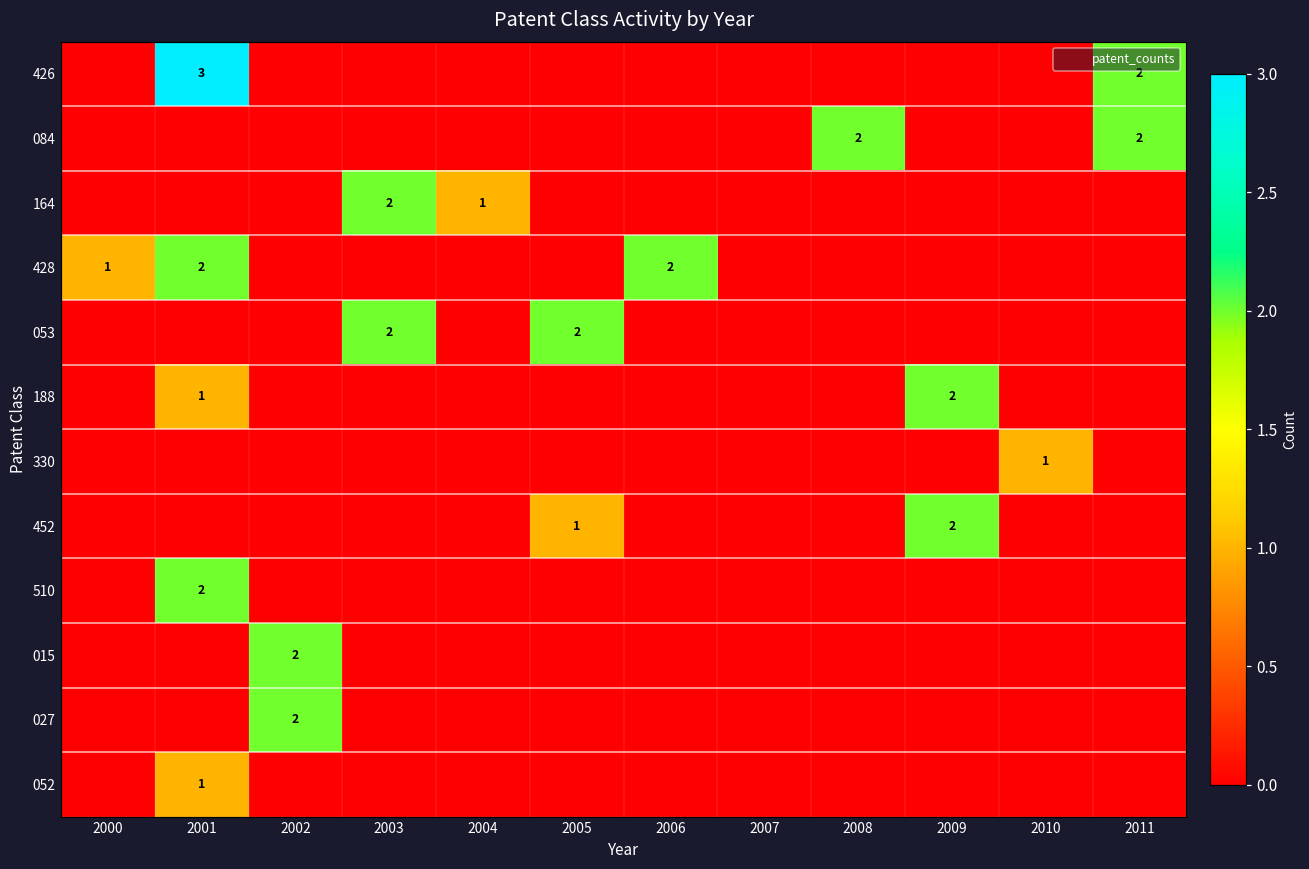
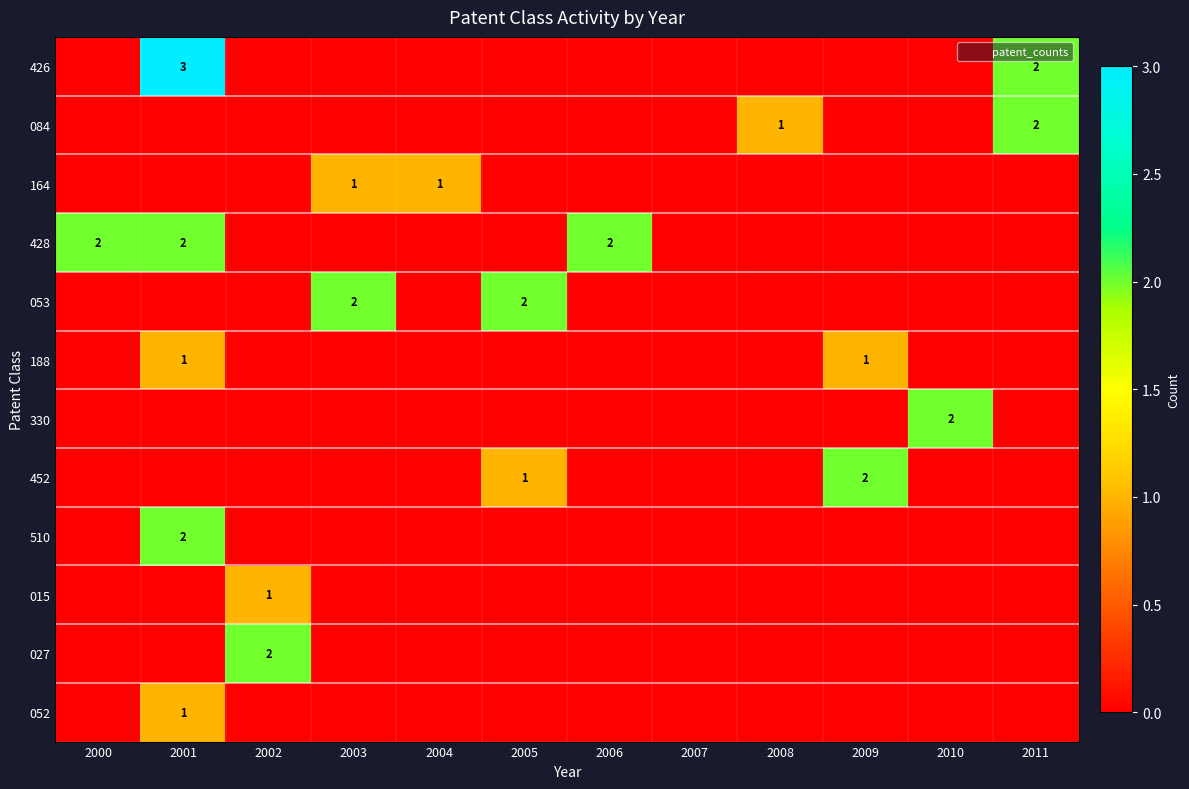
084, 2008: 2 -> 1
164, 2003: 2 -> 1
428, 2000: 1 -> 2
188, 2009: 2 -> 1
330, 2010: 1 -> 2
015, 2002: 2 -> 1
